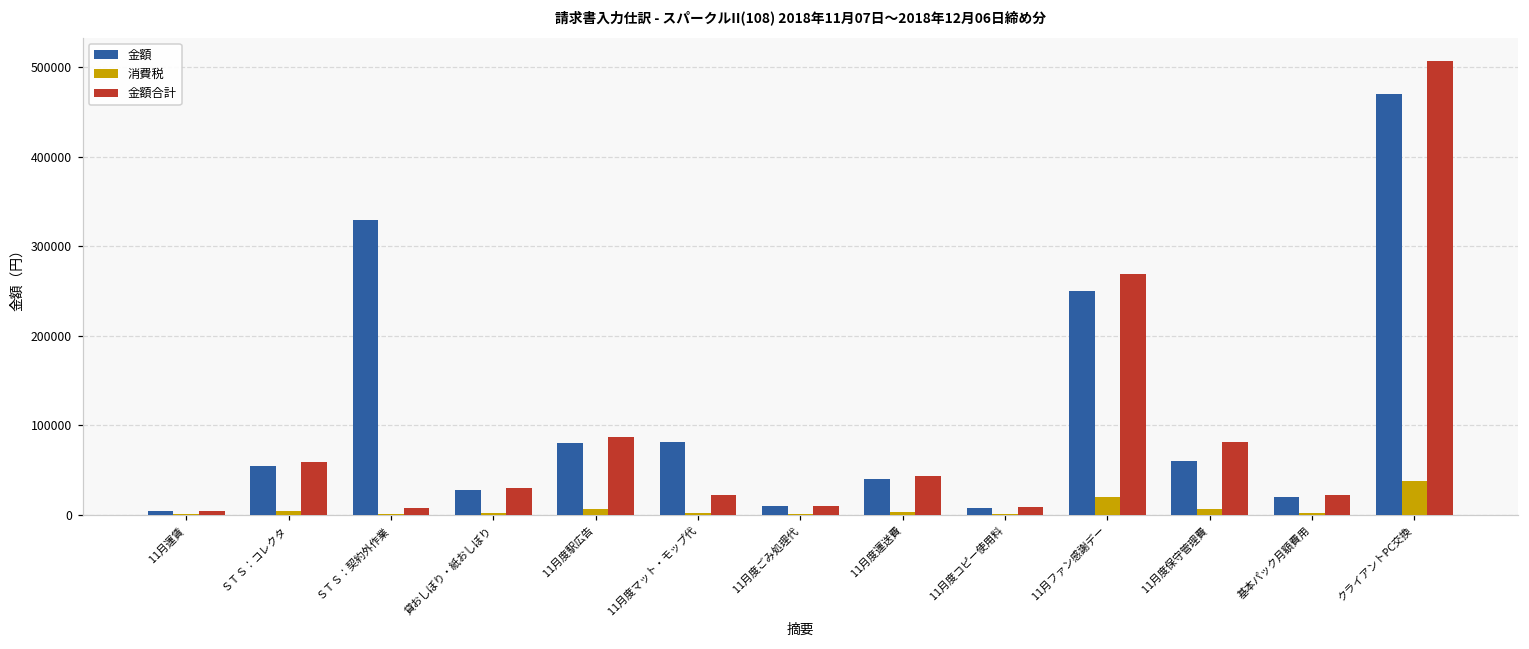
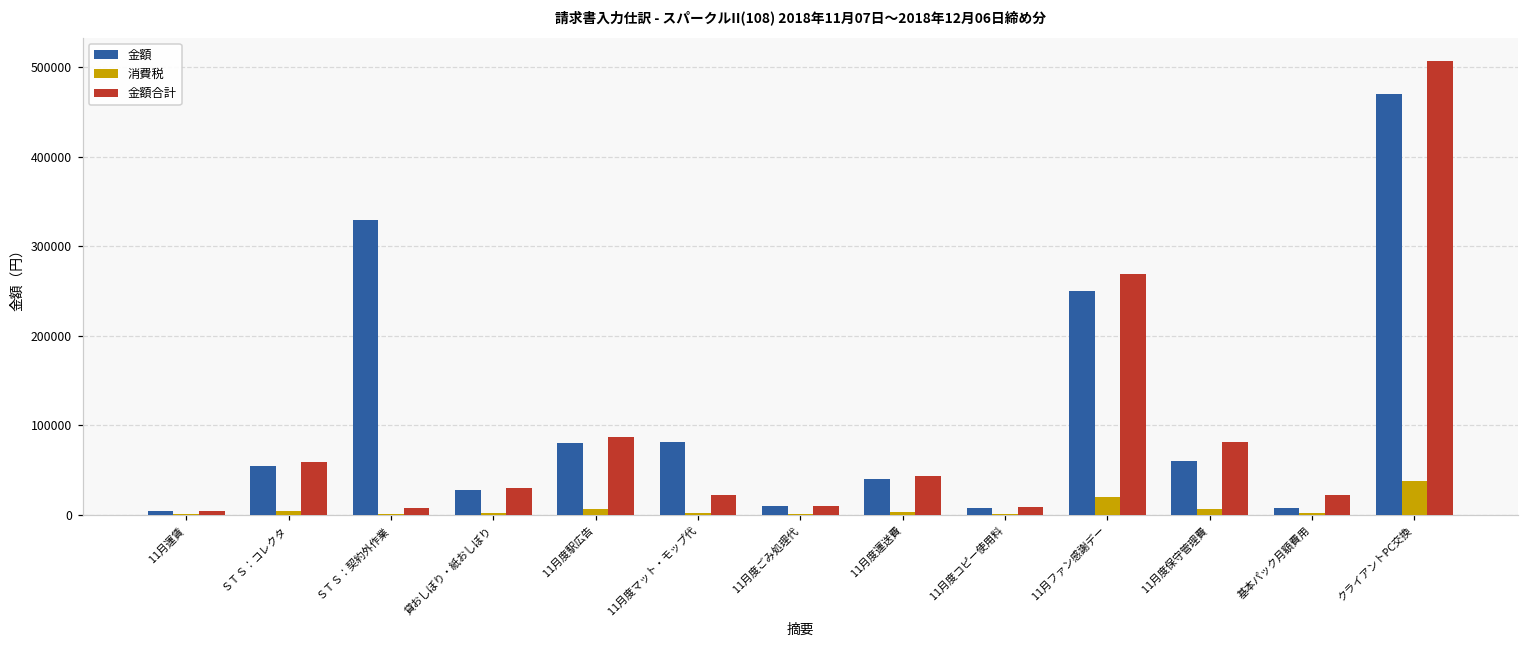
金額, 基本パック月額費用: 20000 -> 10000
